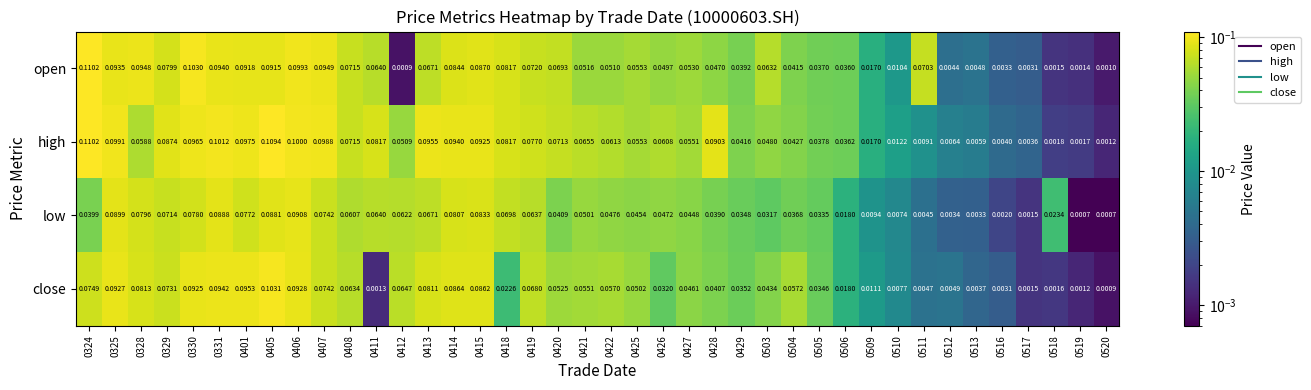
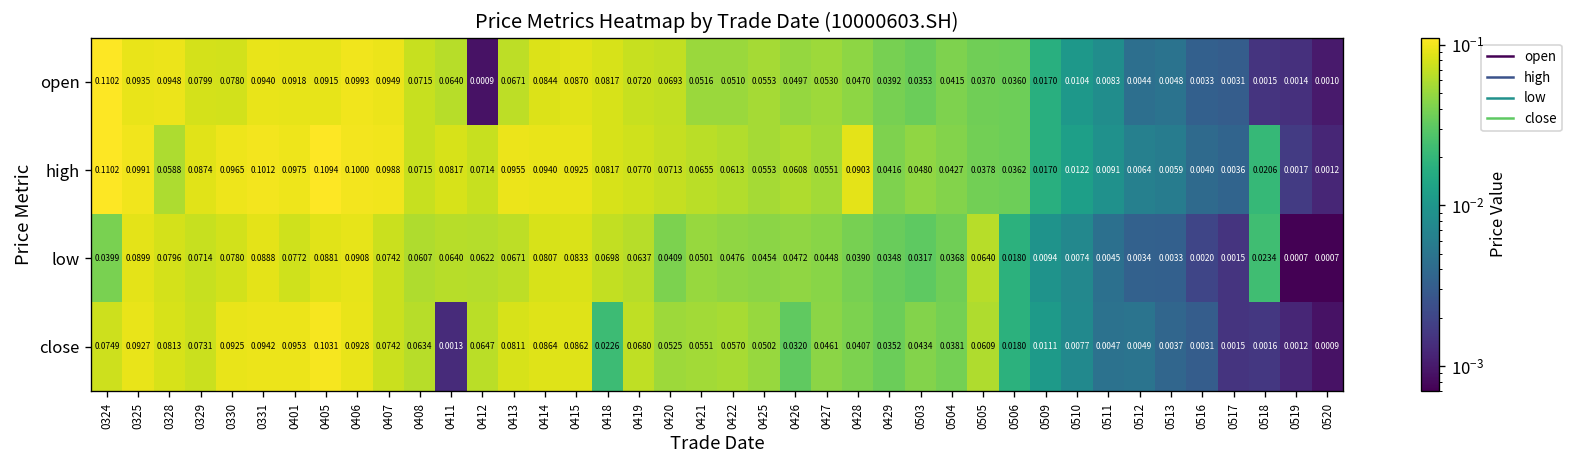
open, 0330: 0.1030 -> 0.0780
open, 0503: 0.0632 -> 0.0353
open, 0511: 0.0703 -> 0.0083
high, 0412: 0.0509 -> 0.0714
high, 0518: 0.0018 -> 0.0206
low, 0505: 0.0335 -> 0.0640
close, 0504: 0.0572 -> 0.0381
close, 0505: 0.0346 -> 0.0609
